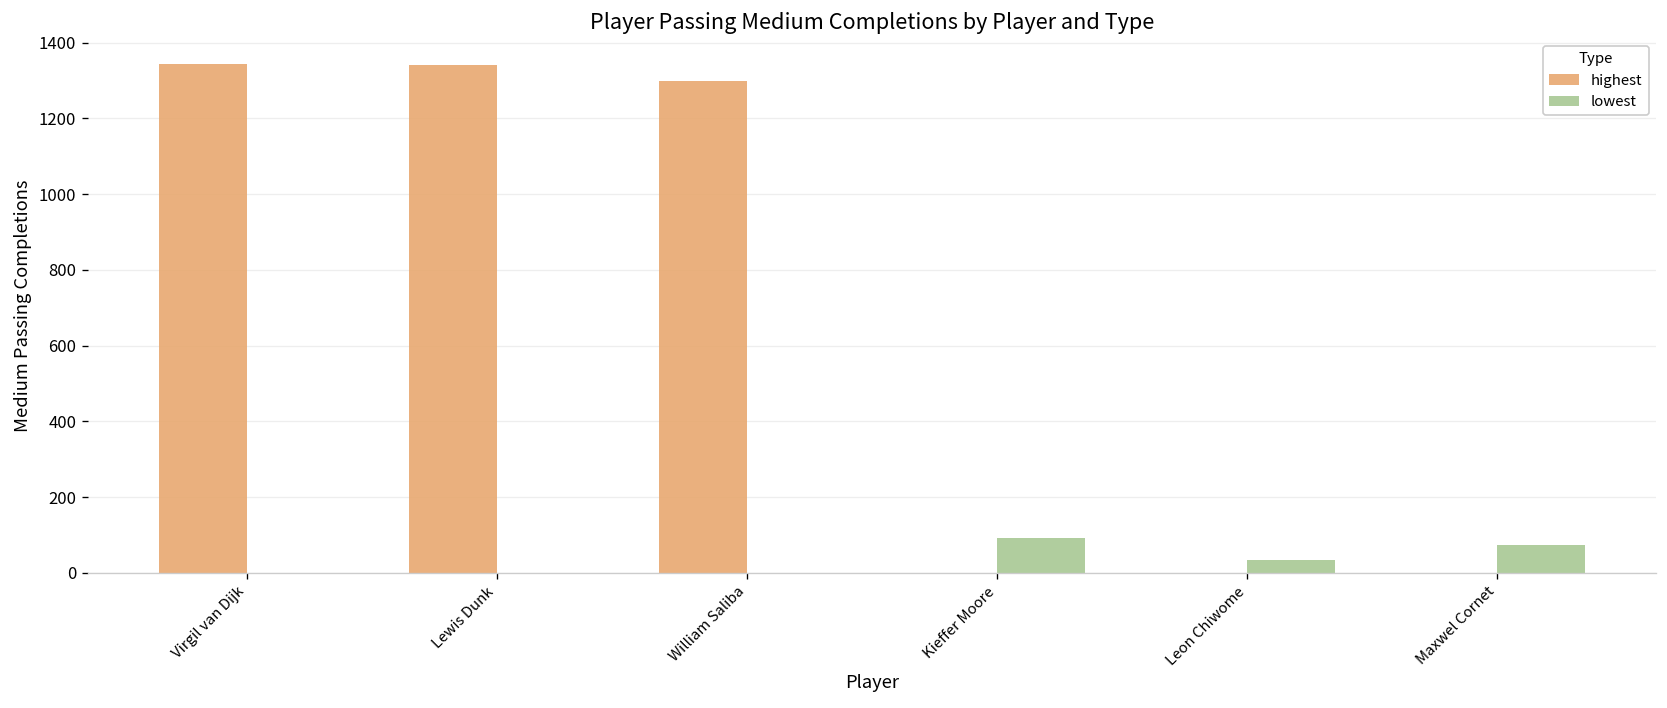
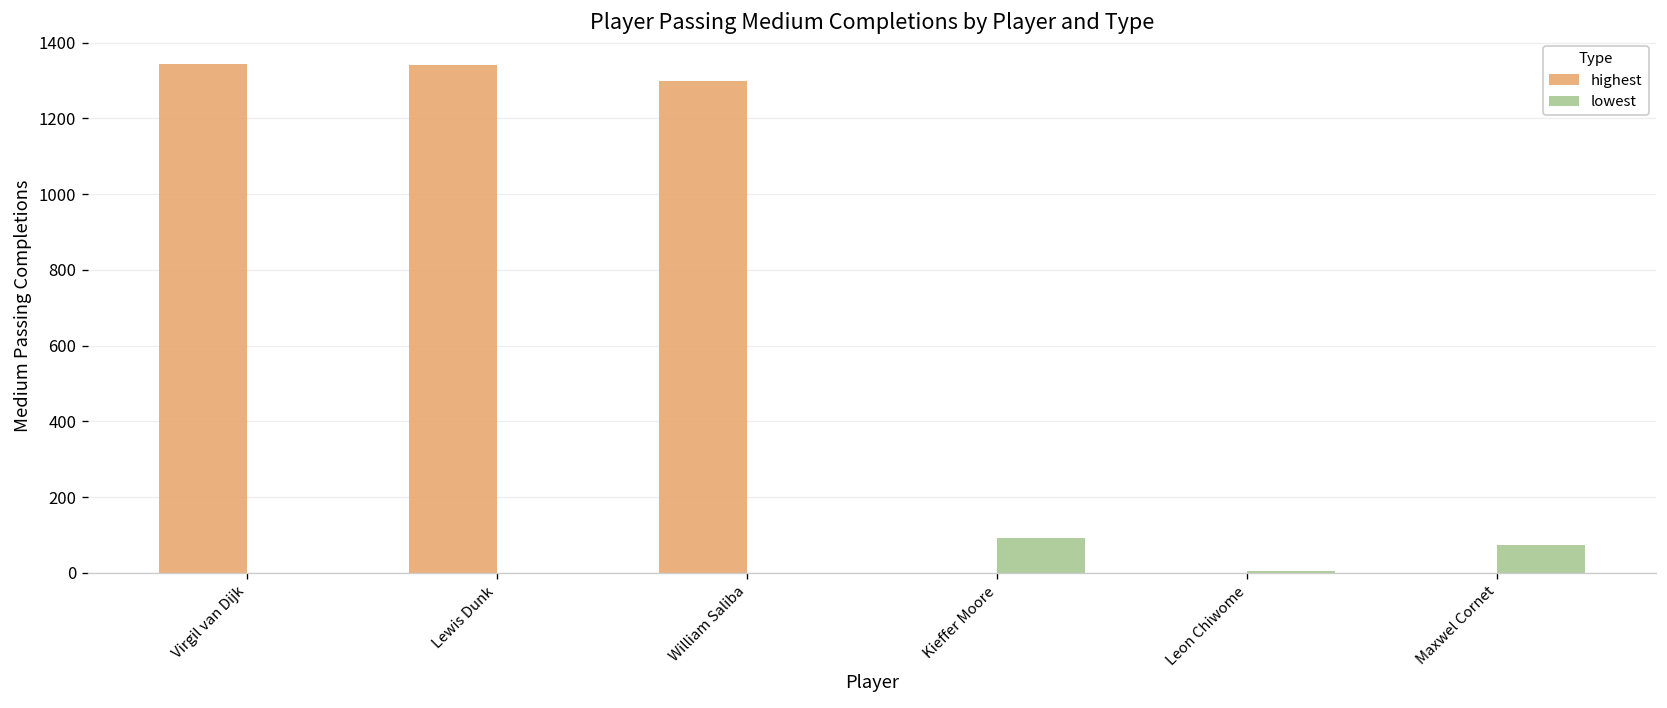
lowest, Leon Chiwome: 40 -> 10
